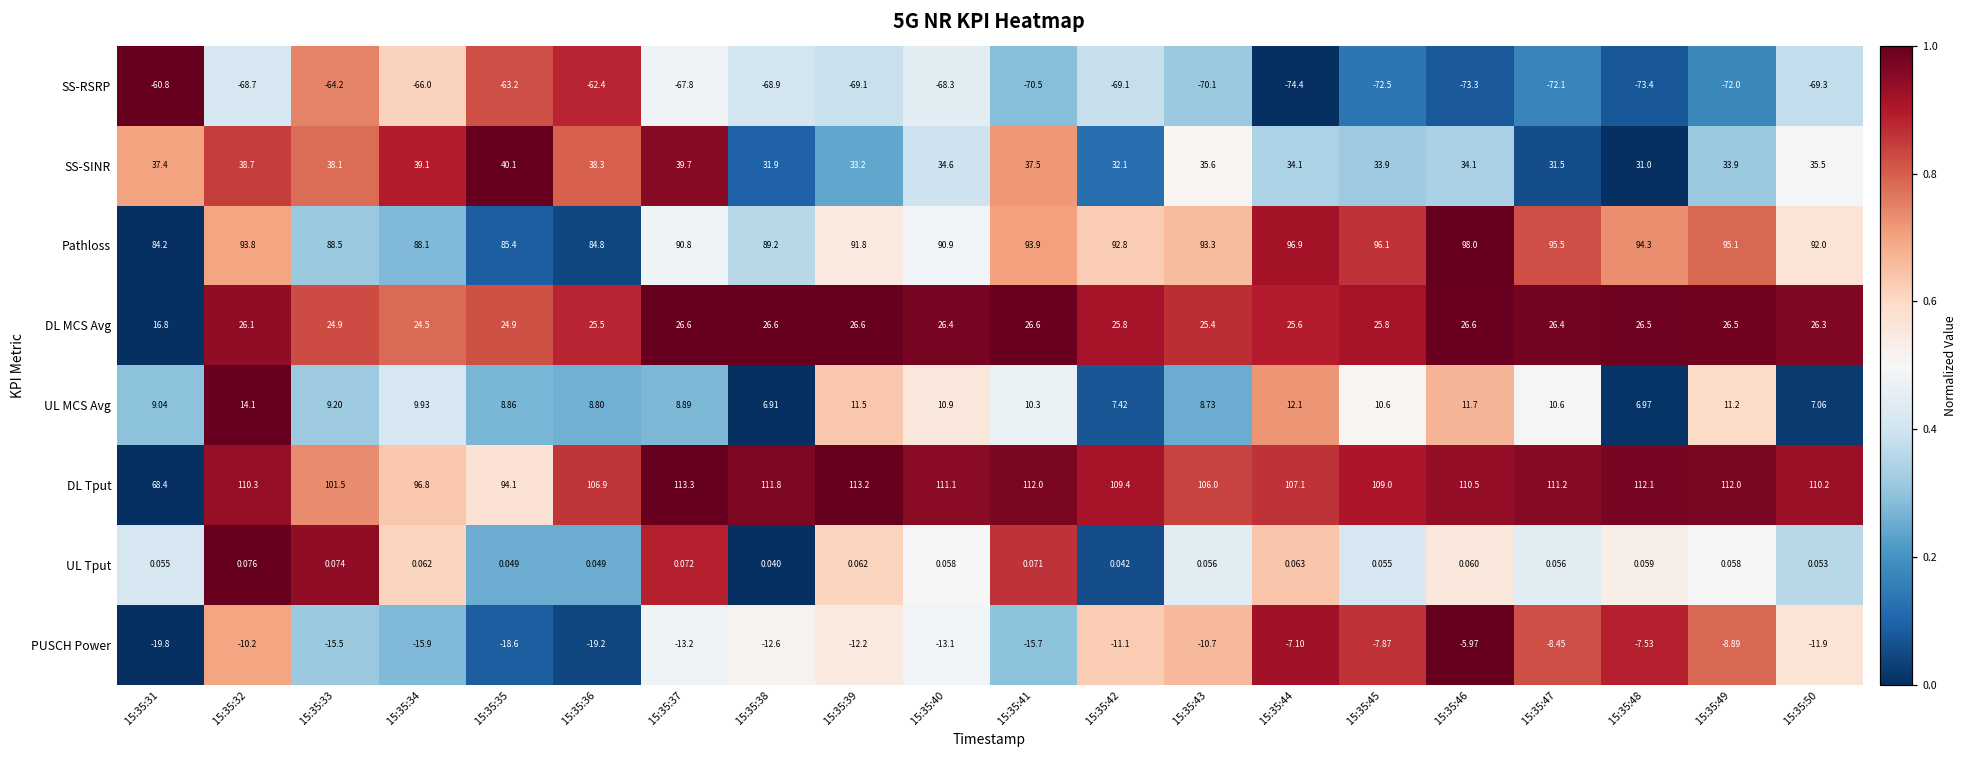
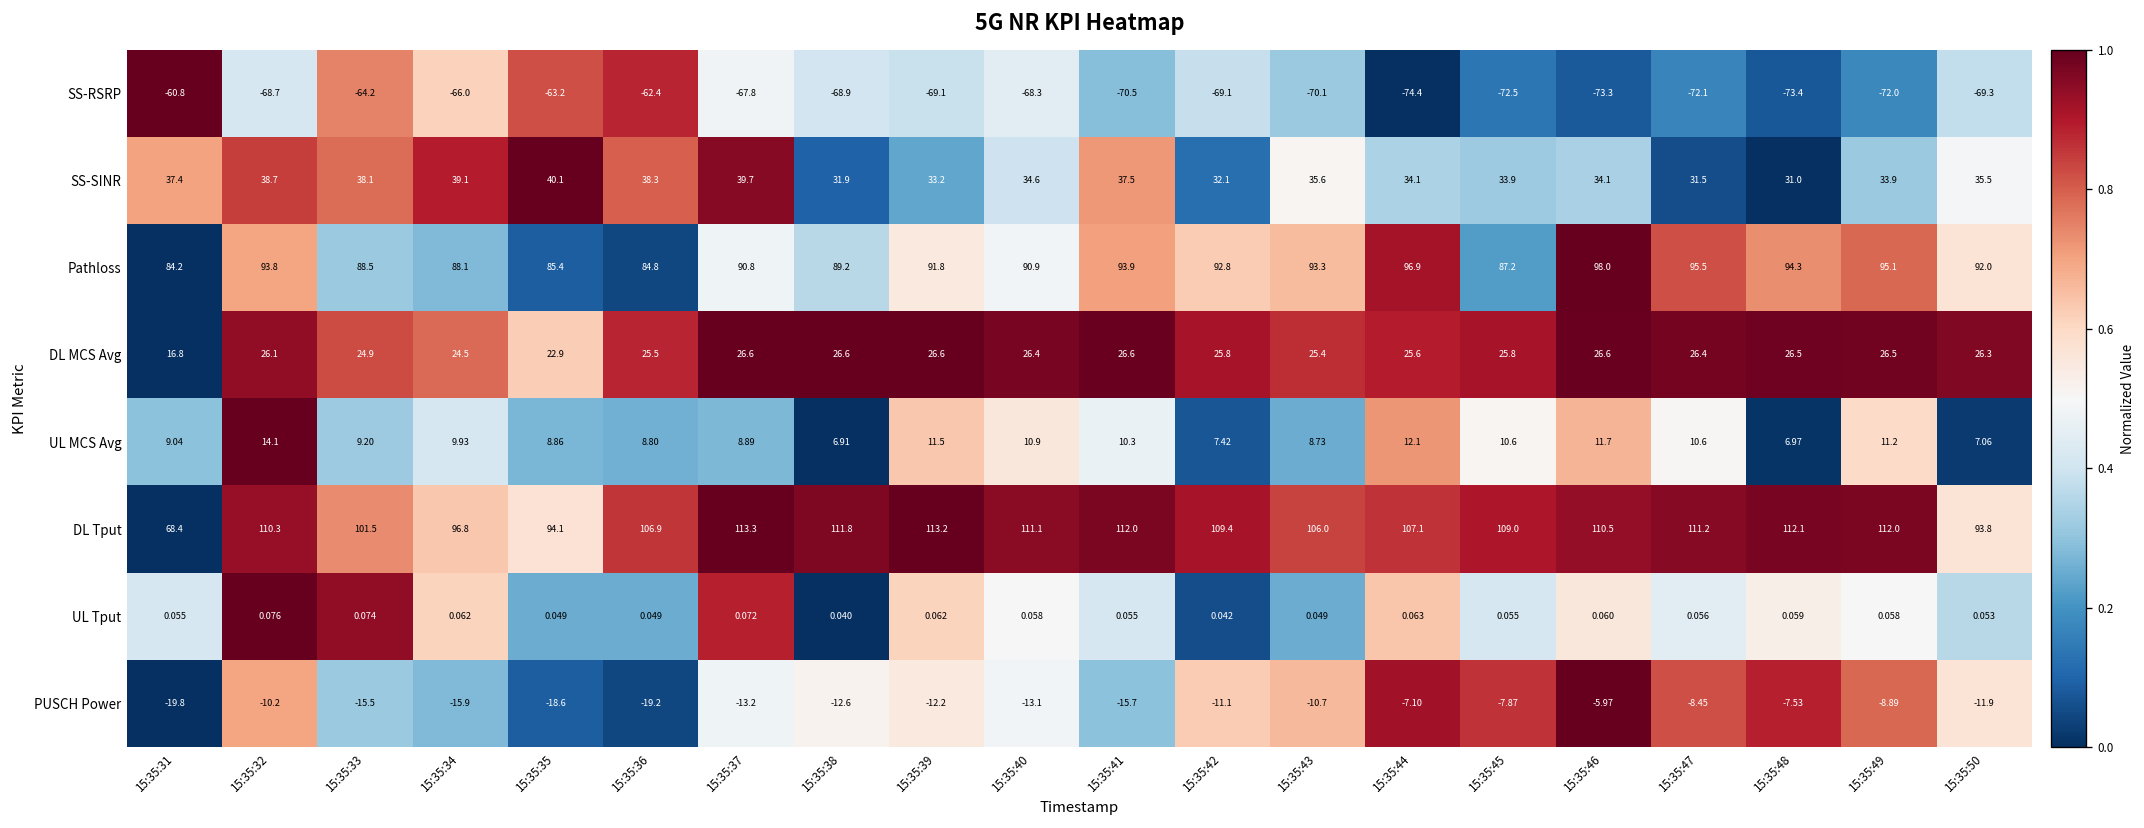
Pathloss, 15:35:45: 96.1 -> 87.2
DL MCS Avg, 15:35:35: 24.9 -> 22.9
DL Tput, 15:35:50: 110.2 -> 93.8
UL Tput, 15:35:41: 0.071 -> 0.055
UL Tput, 15:35:43: 0.056 -> 0.049
